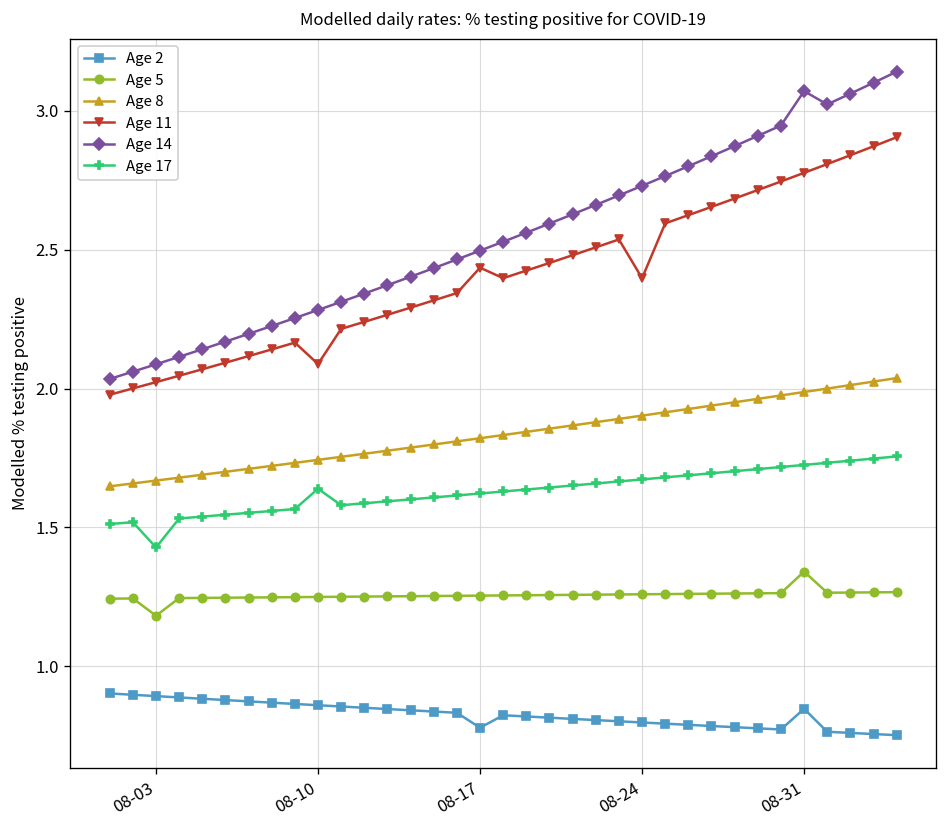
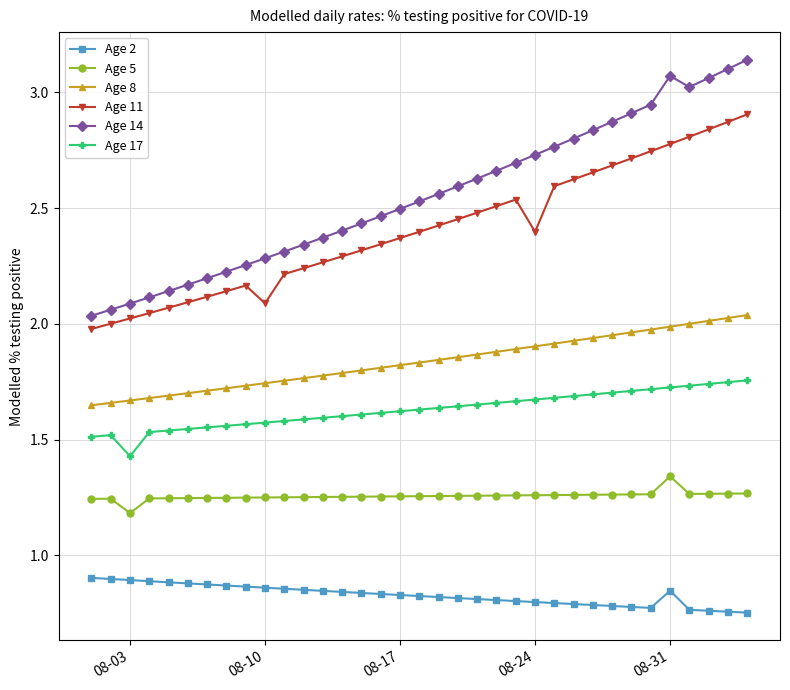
Age 17, 08-10: 1.64 -> 1.57
Age 2, 08-17: 0.78 -> 0.83
Age 11, 08-17: 2.44 -> 2.37
